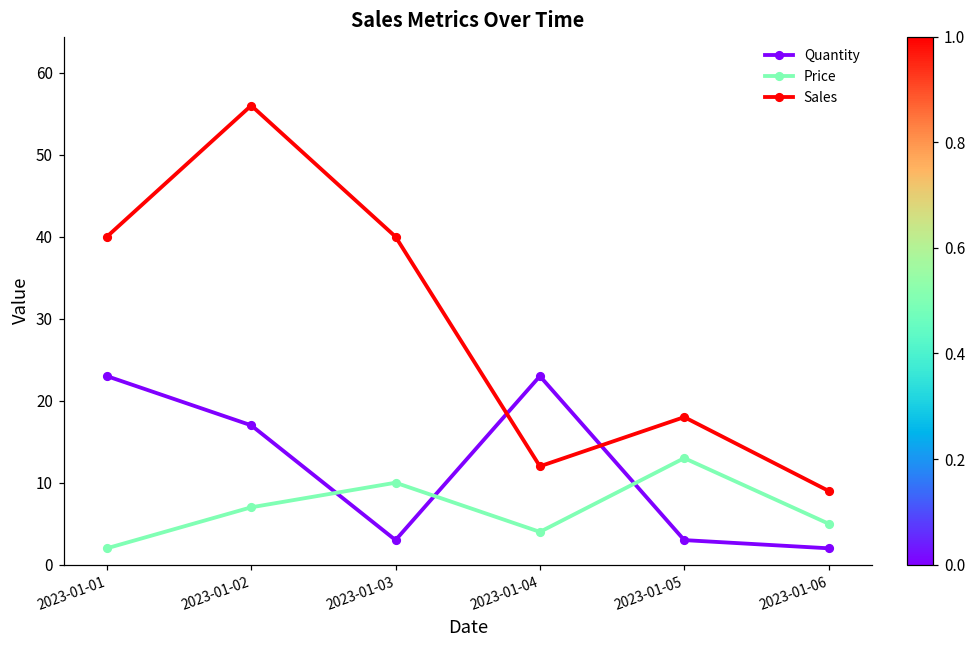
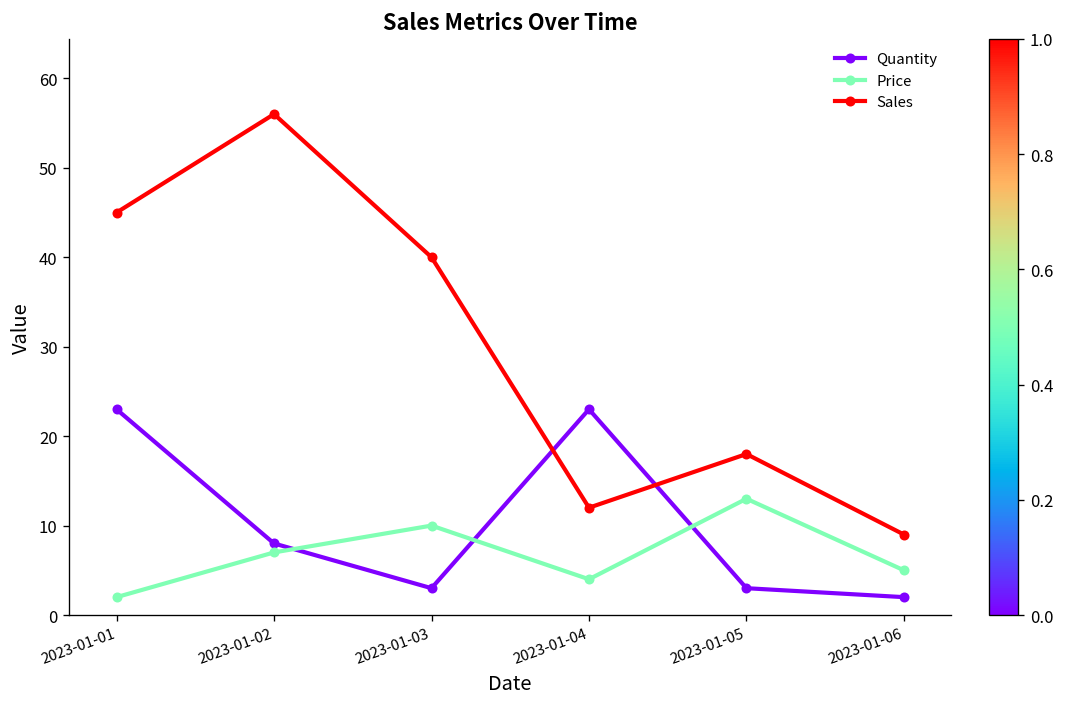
Sales, 2023-01-01: 40 -> 45
Quantity, 2023-01-02: 17 -> 8
